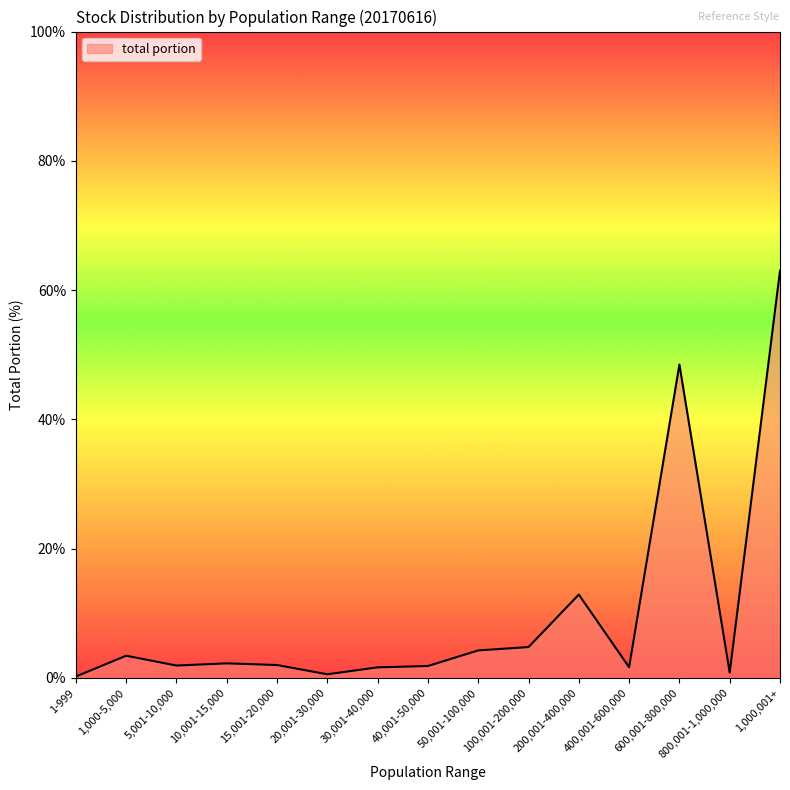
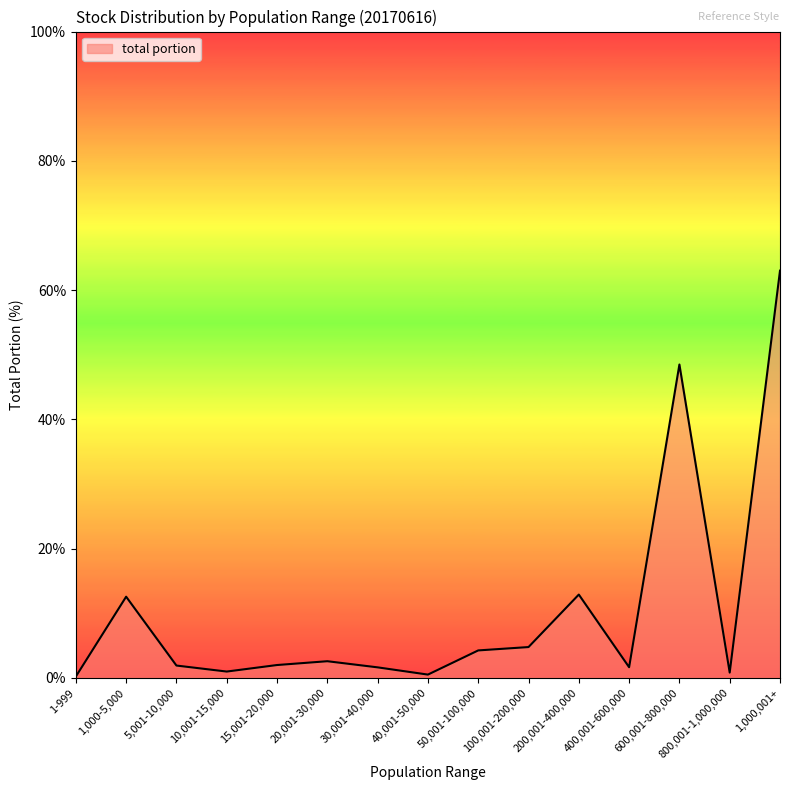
1,000-5,000: 3% -> 13%
10,001-15,000: 2% -> 1%
20,001-30,000: 1% -> 3%
40,001-50,000: 2% -> 1%
